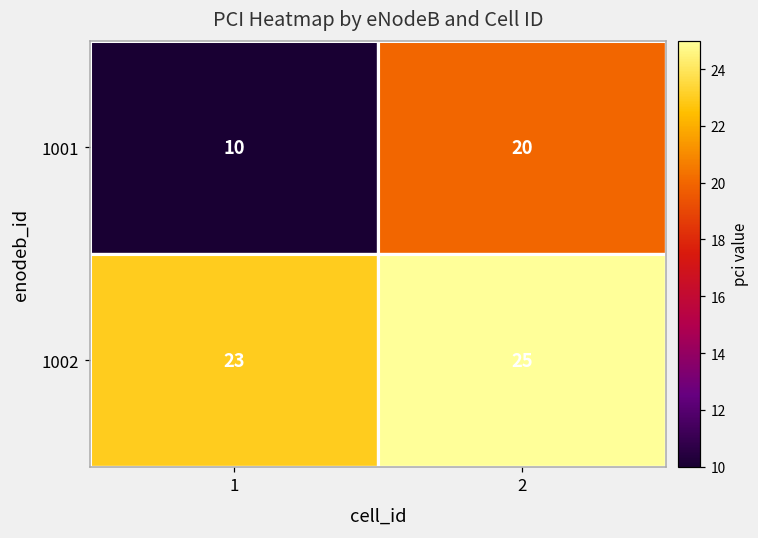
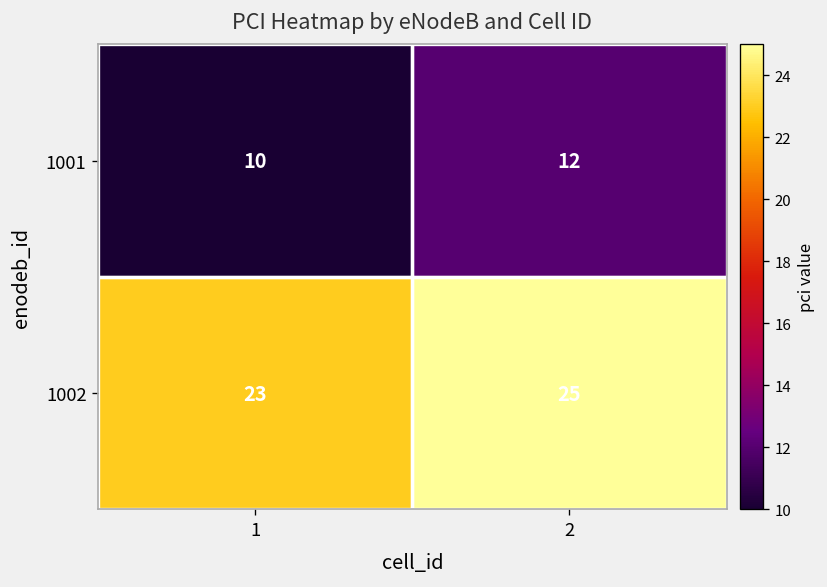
1001, 2: 20 -> 12
